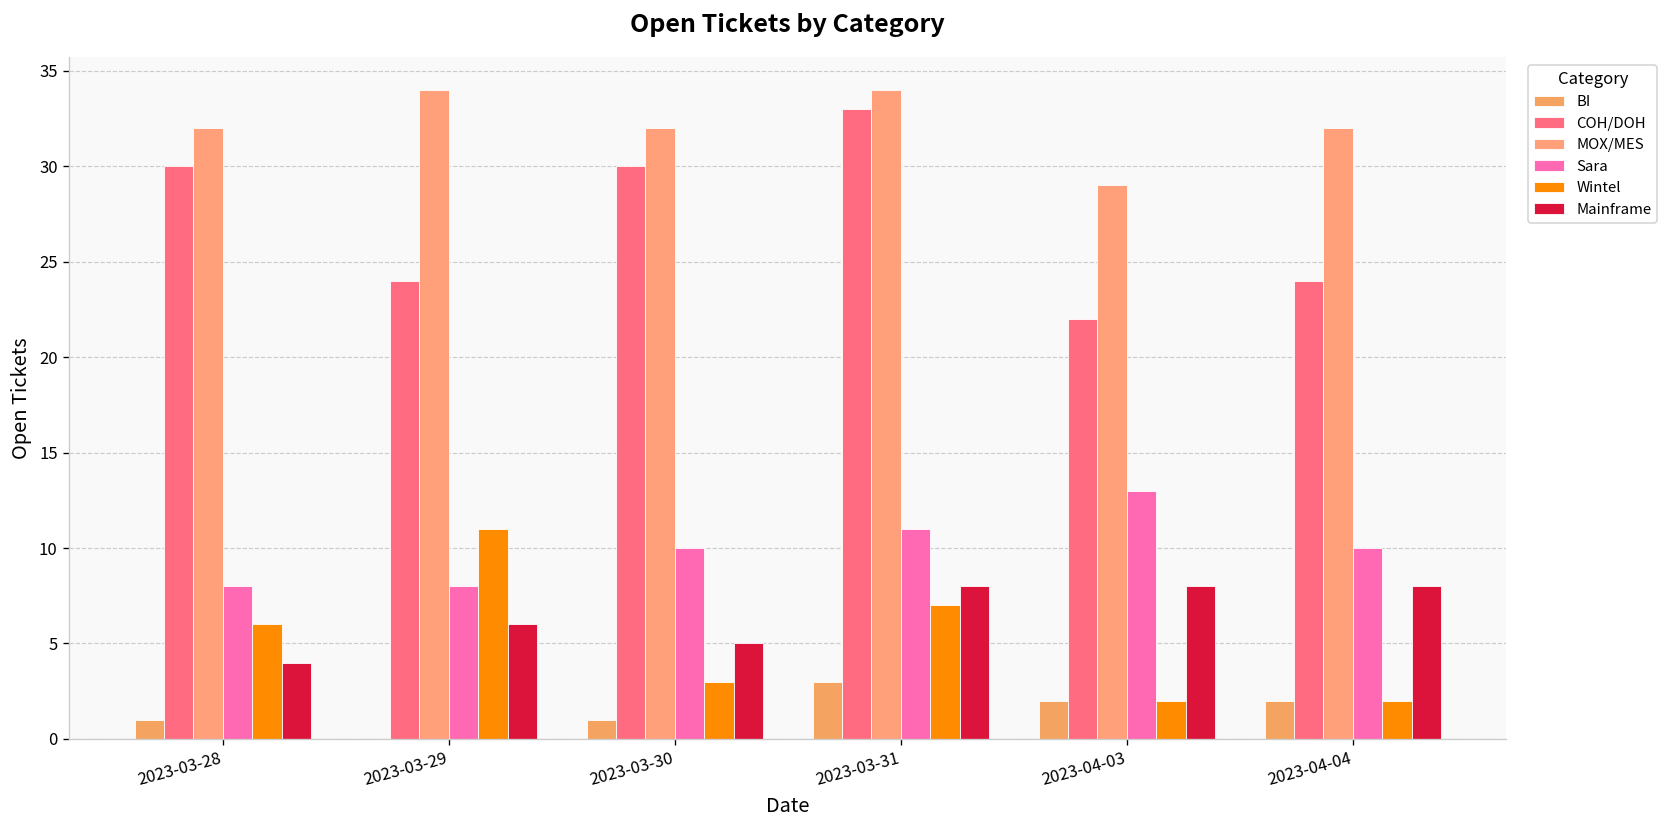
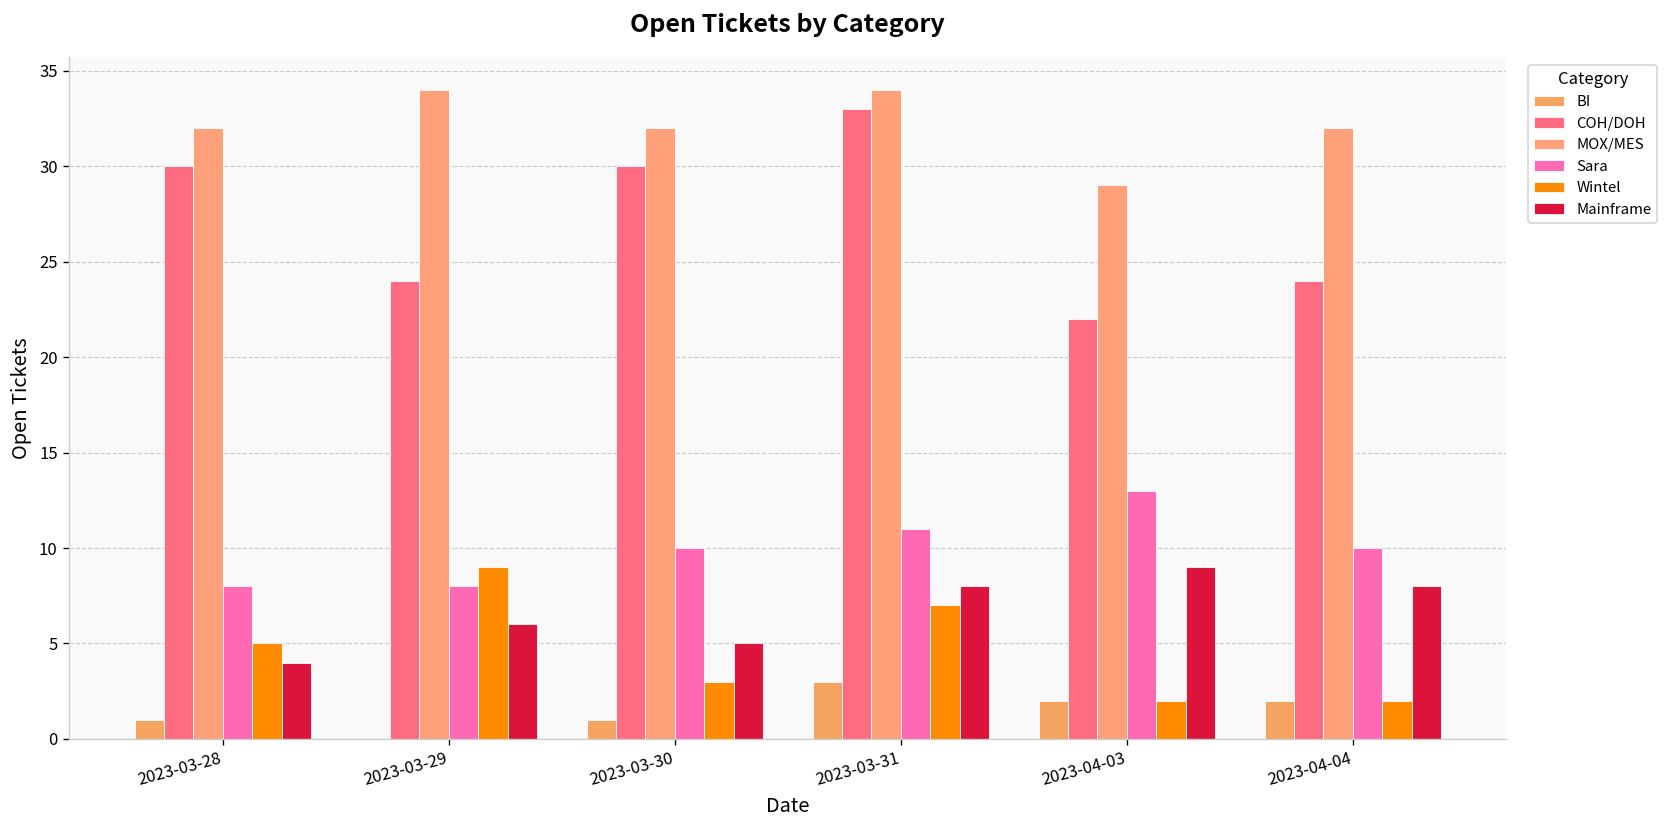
Wintel, 2023-03-28: 6 -> 5
Wintel, 2023-03-29: 11 -> 9
Mainframe, 2023-04-03: 8 -> 9
